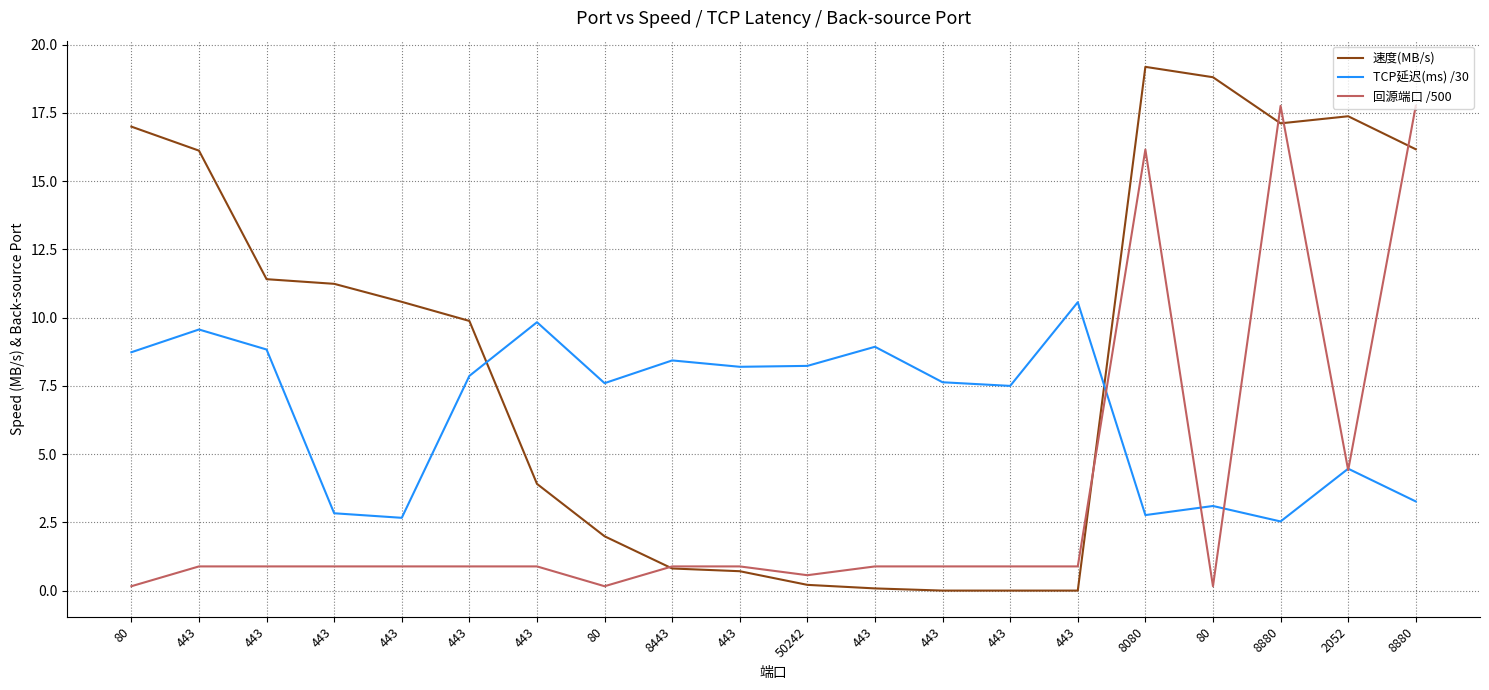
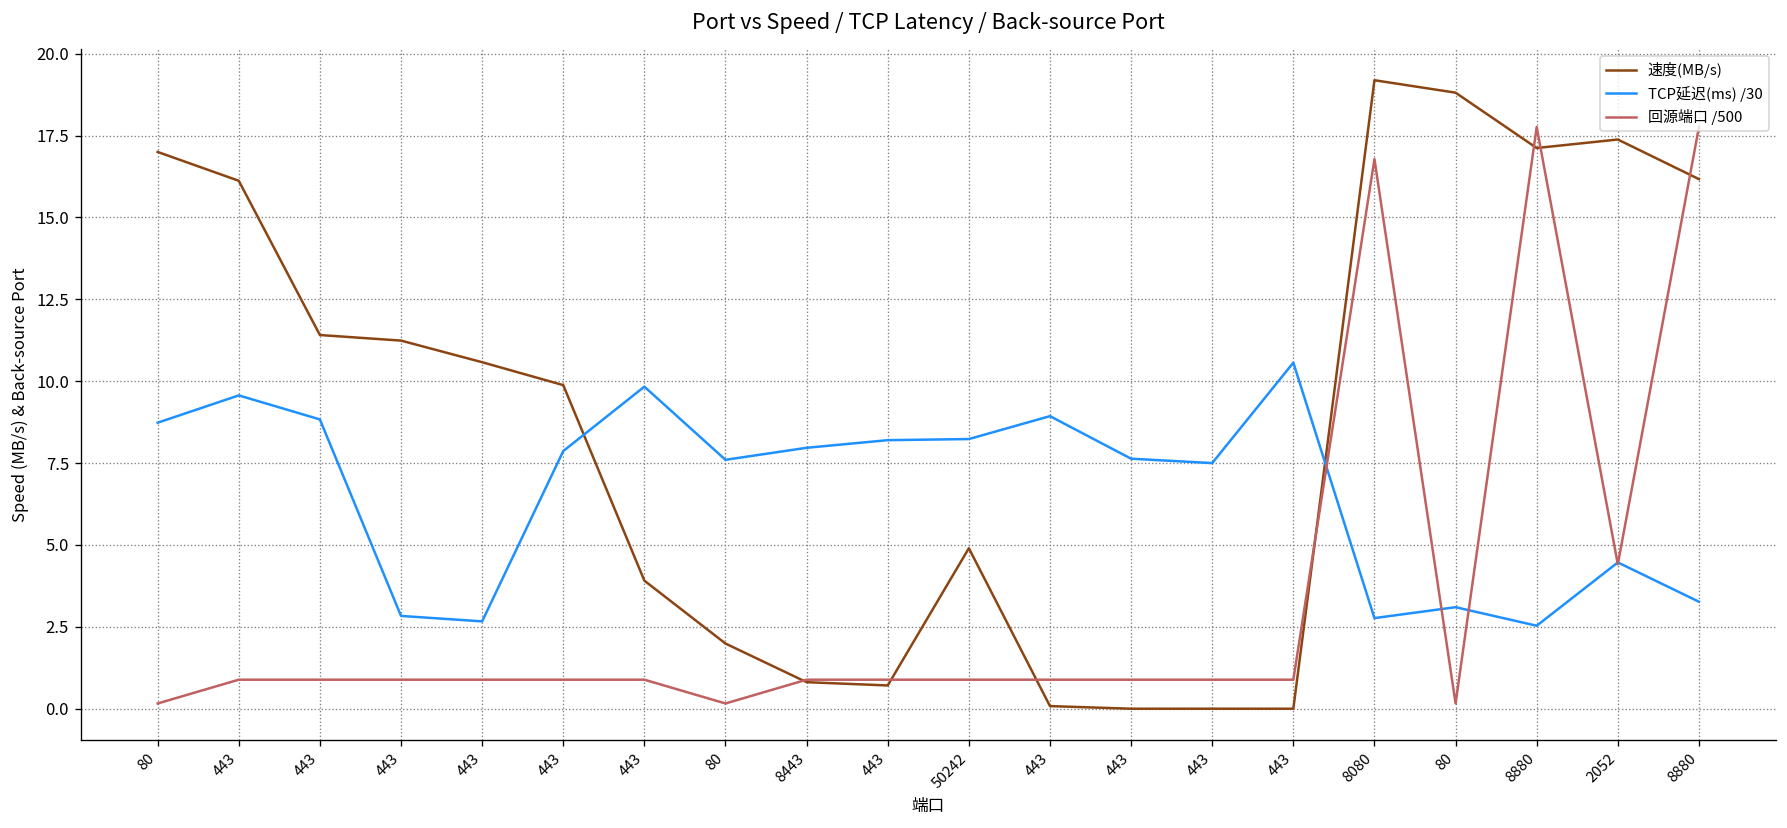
TCP延迟(ms) /30, 8443: 8.4 -> 8.0
速度(MB/s), 50242: 0.2 -> 4.9
回源端口 /500, 50242: 0.6 -> 0.9
回源端口 /500, 8080: 16.2 -> 16.8
